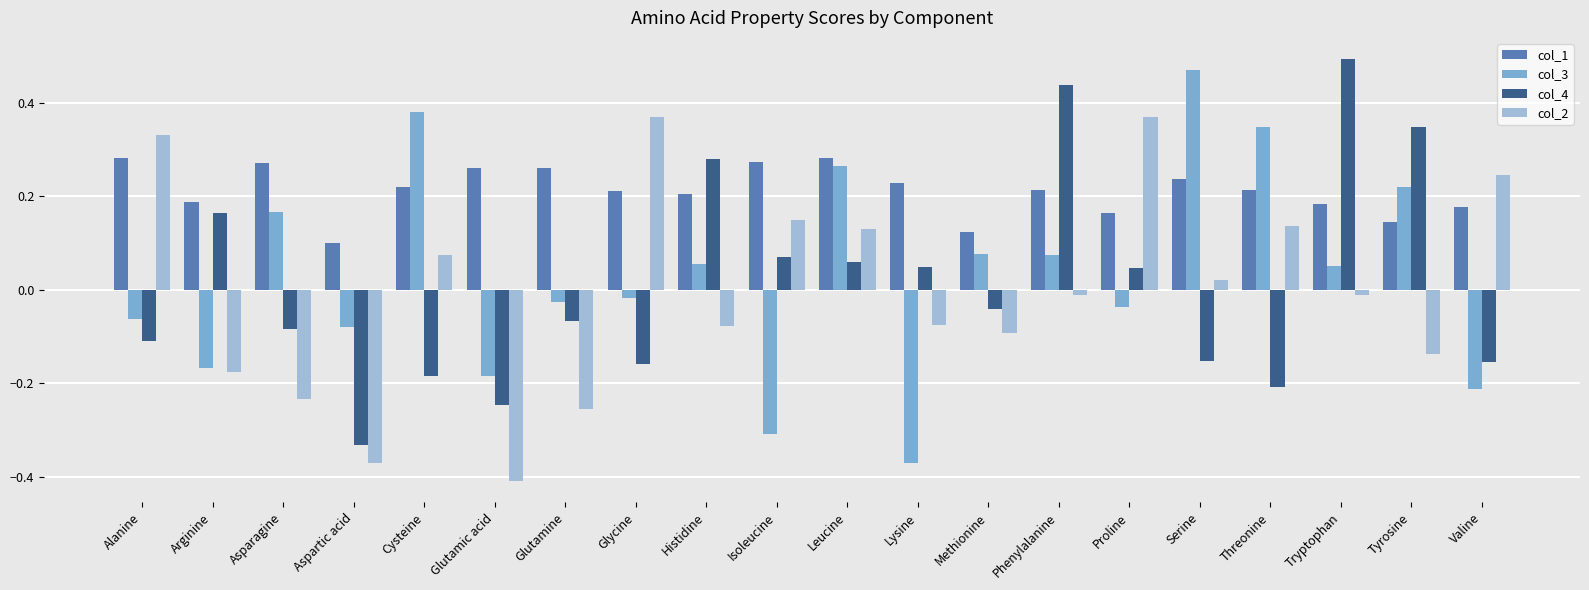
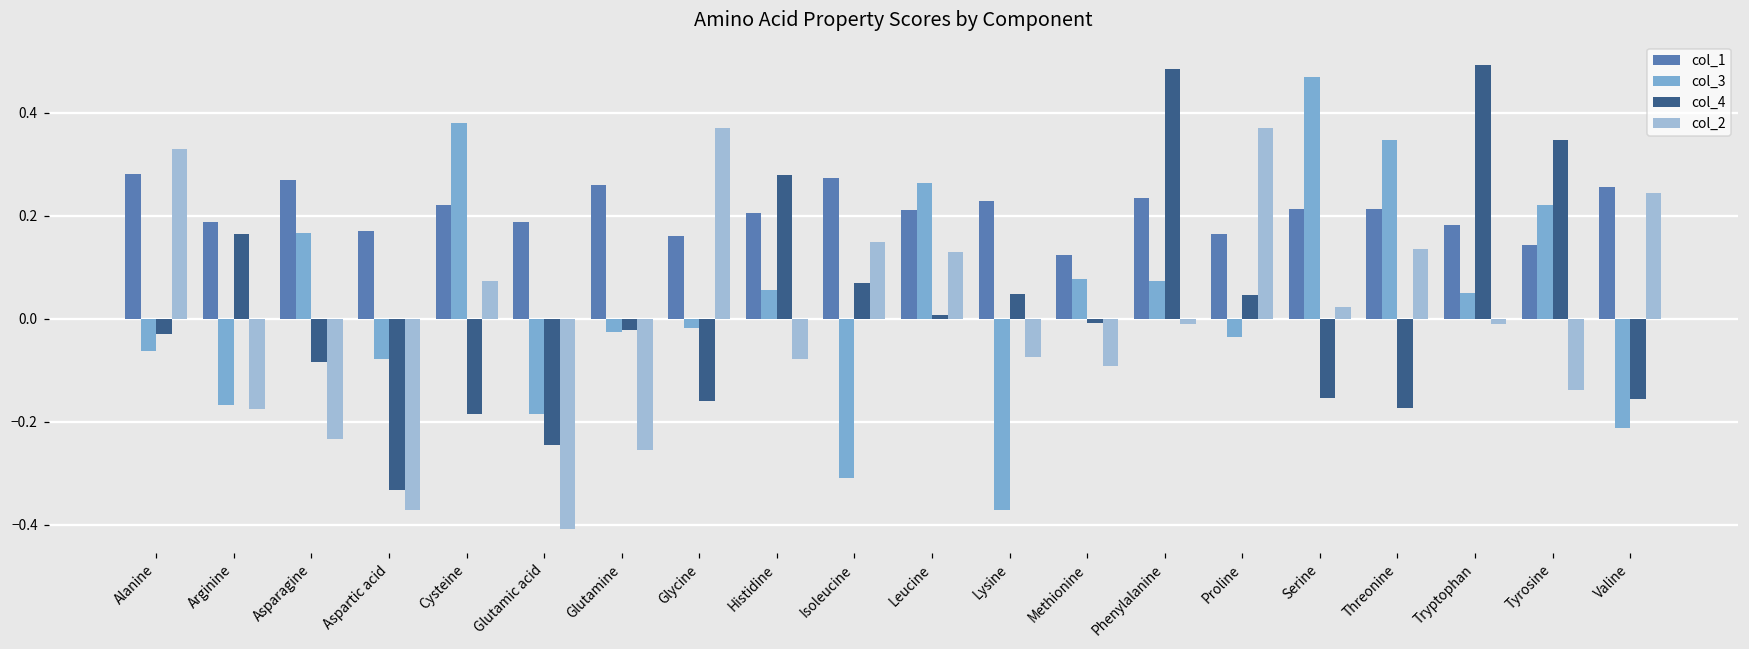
col_4, Alanine: -0.11 -> -0.03
col_1, Aspartic acid: 0.10 -> 0.17
col_1, Glutamic acid: 0.26 -> 0.19
col_4, Glutamine: -0.07 -> -0.02
col_1, Glycine: 0.21 -> 0.16
col_1, Leucine: 0.28 -> 0.21
col_4, Leucine: 0.06 -> 0.01
col_4, Methionine: -0.04 -> -0.01
col_1, Phenylalanine: 0.21 -> 0.23
col_4, Phenylalanine: 0.44 -> 0.49
col_1, Serine: 0.24 -> 0.21
col_4, Threonine: -0.21 -> -0.17
col_1, Valine: 0.18 -> 0.26
